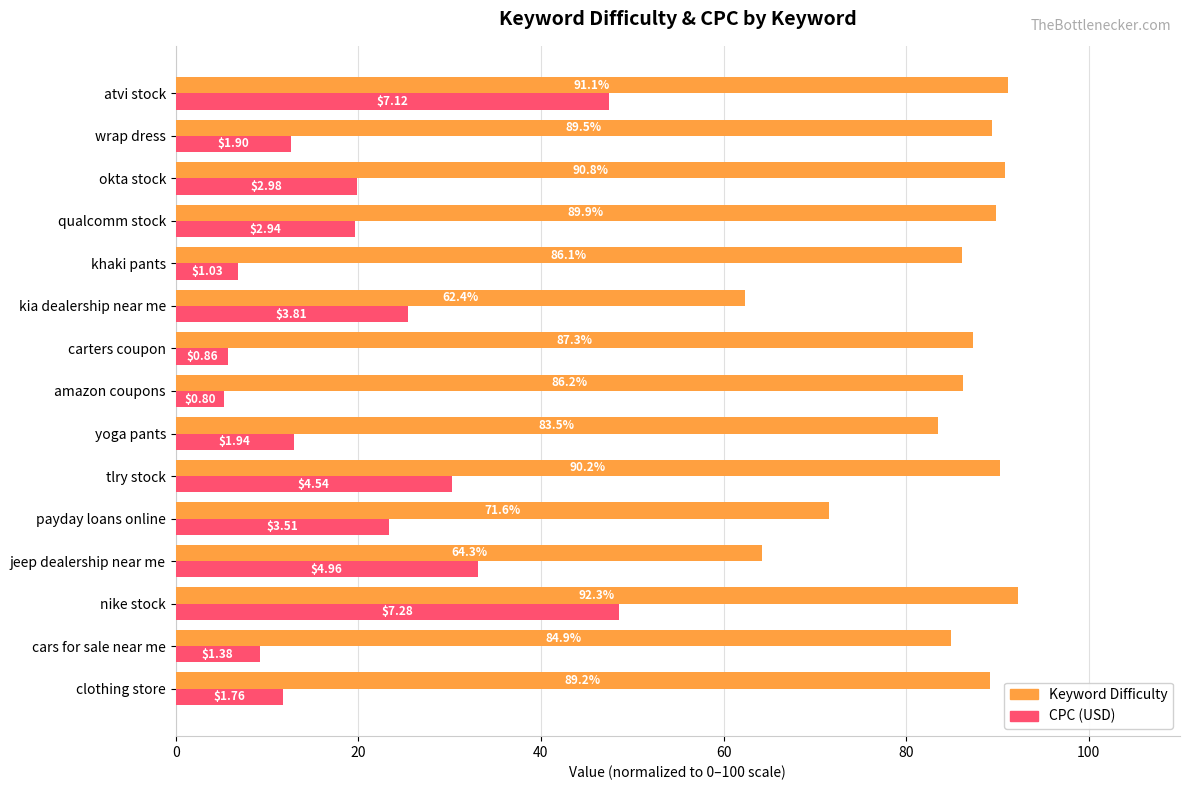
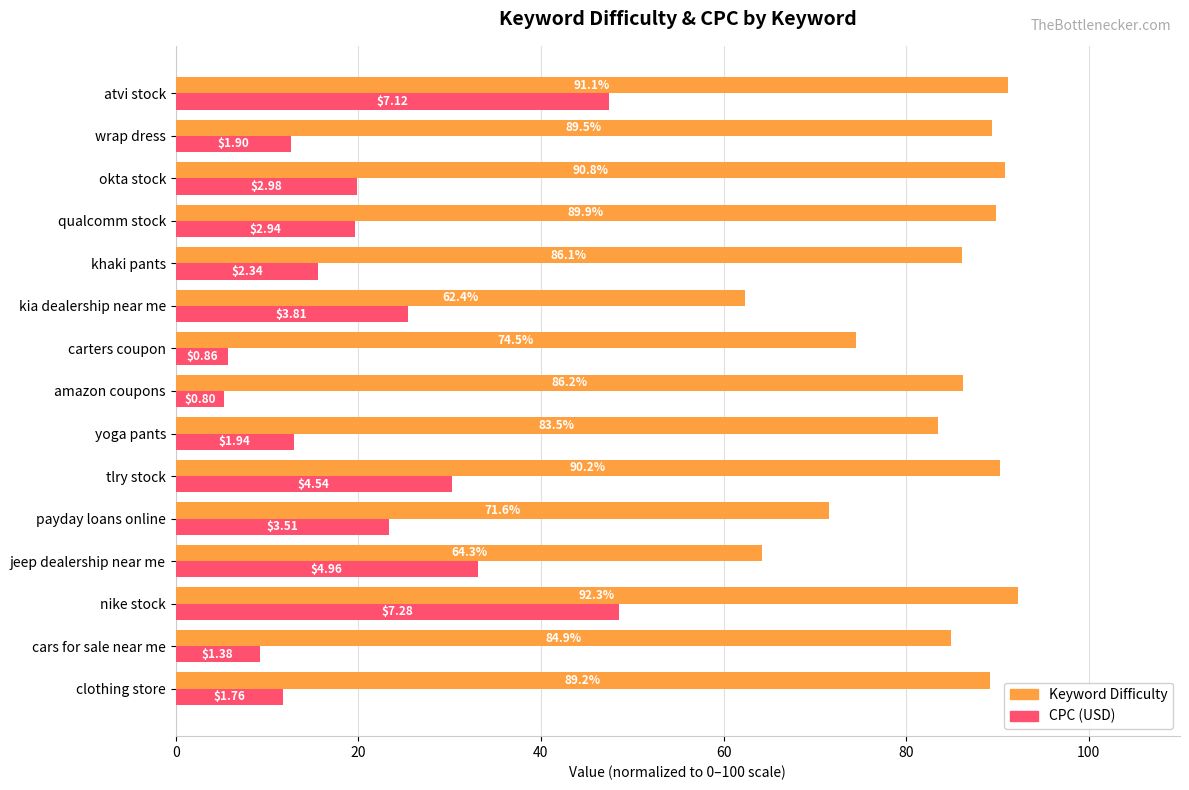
CPC (USD), khaki pants: $1.03 -> $2.34
Keyword Difficulty, carters coupon: 87.3% -> 74.5%
